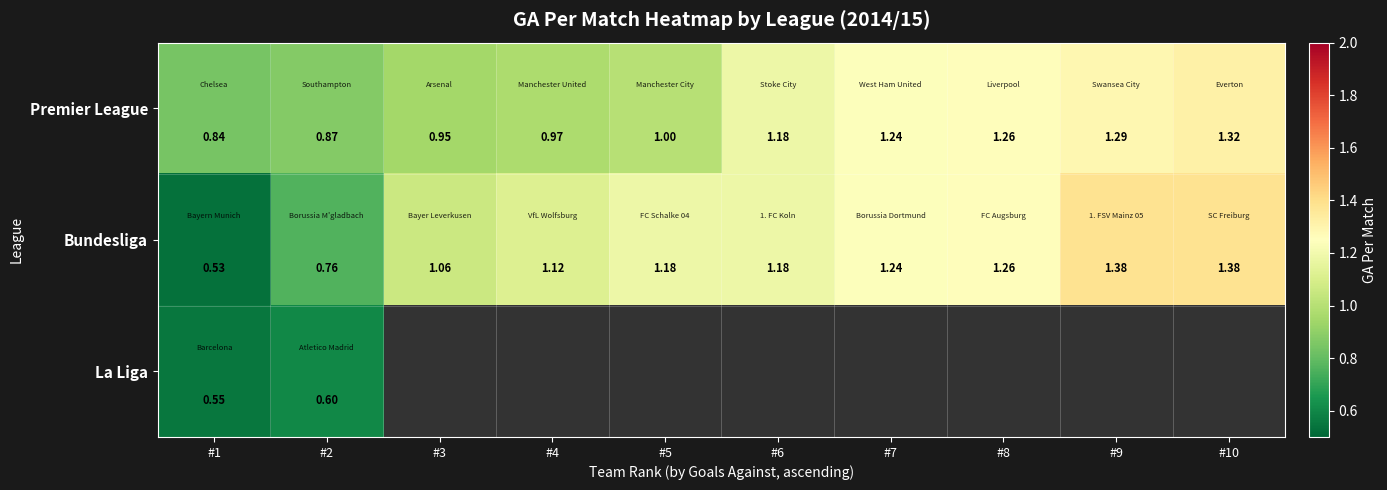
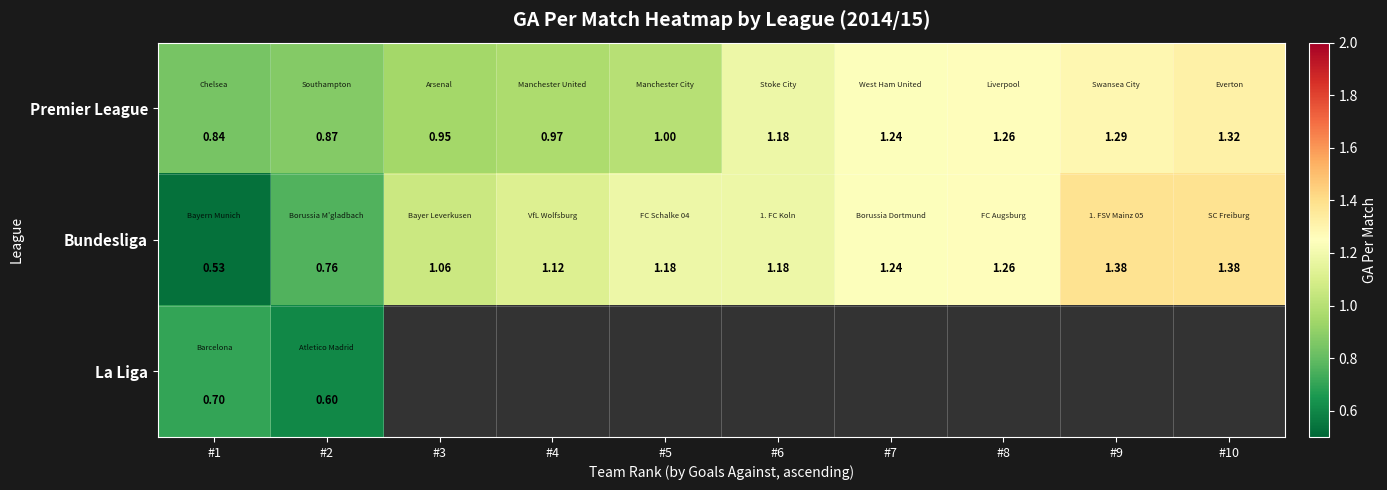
La Liga, #1: 0.55 -> 0.70
